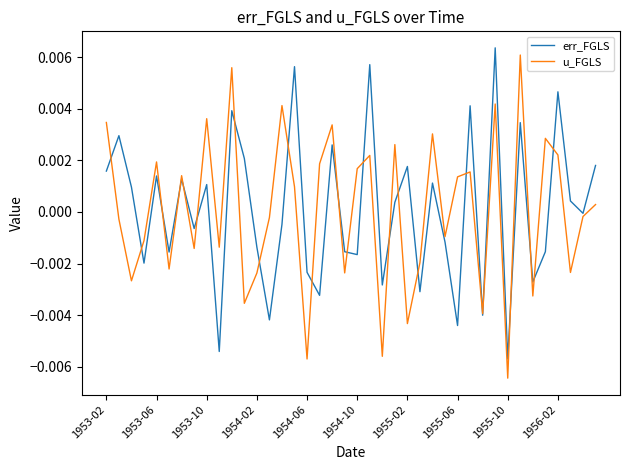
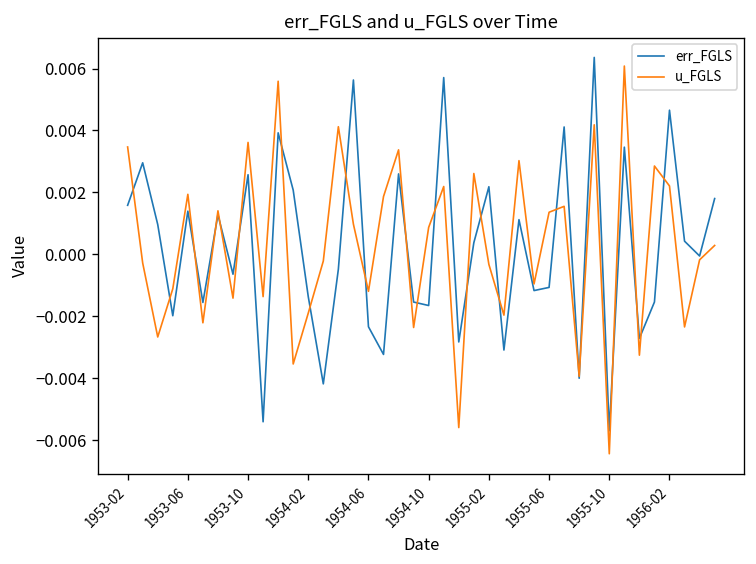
err_FGLS, 1953-10: 0.0011 -> 0.0026
u_FGLS, 1954-02: -0.0024 -> -0.0019
u_FGLS, 1954-06: -0.0057 -> -0.0012
u_FGLS, 1954-10: 0.0017 -> 0.0009
err_FGLS, 1955-02: 0.0018 -> 0.0022
u_FGLS, 1955-02: -0.0043 -> -0.0003
err_FGLS, 1955-06: -0.0044 -> -0.0011
